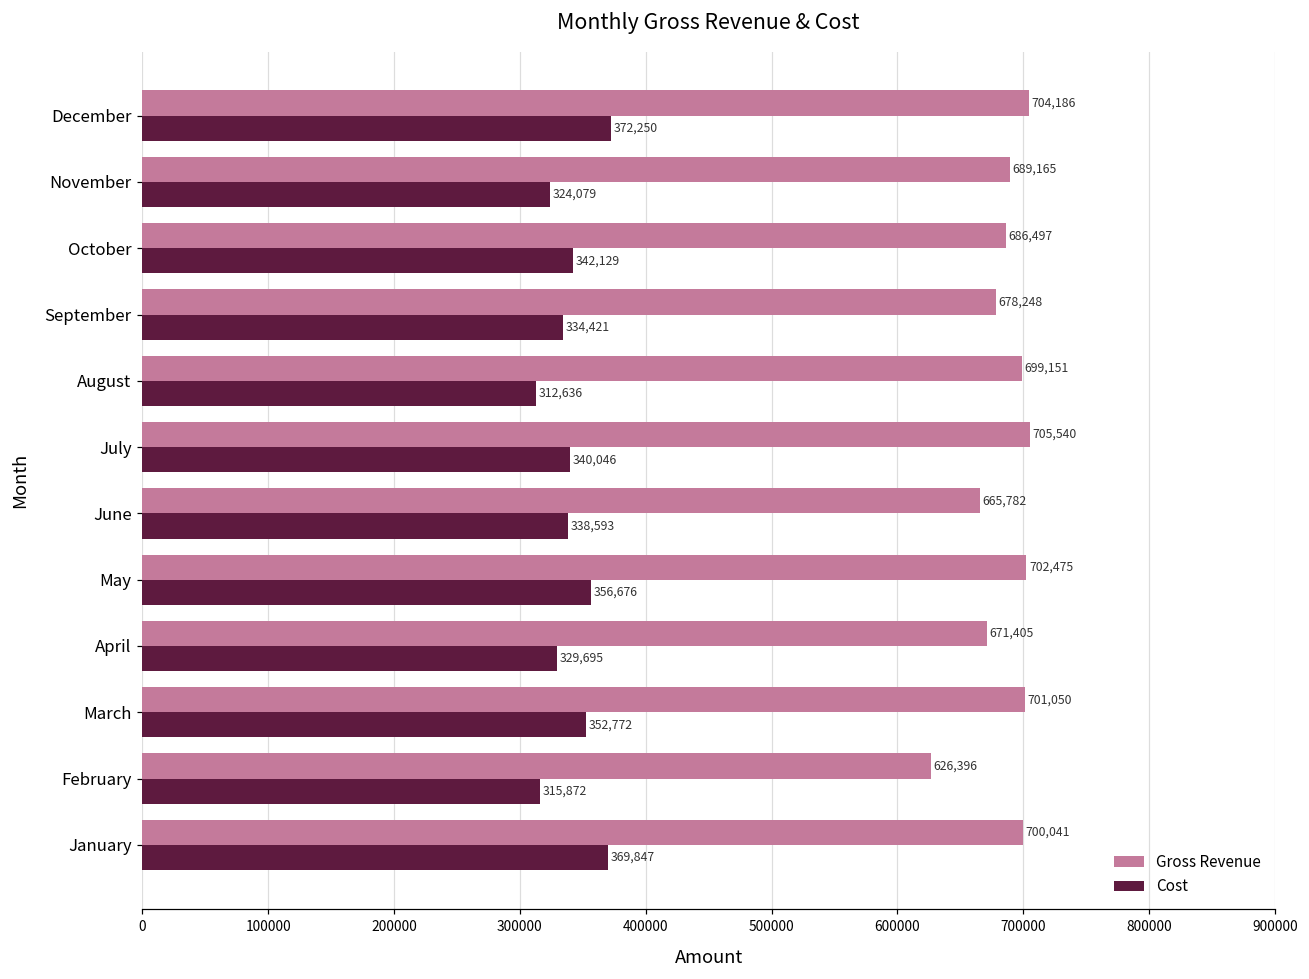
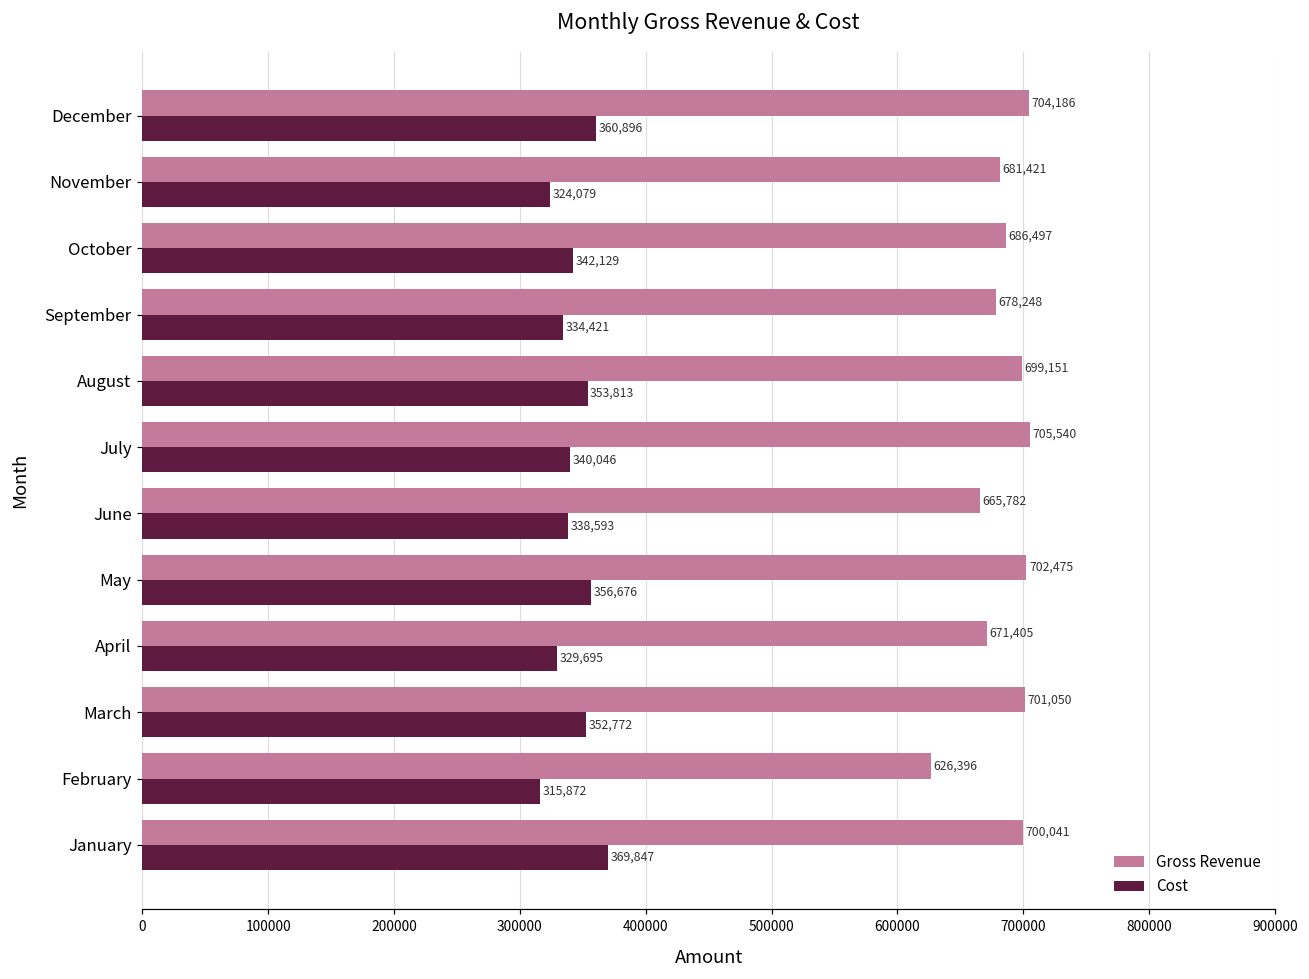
Cost, December: 372,250 -> 360,896
Gross Revenue, November: 689,165 -> 681,421
Cost, August: 312,636 -> 353,813
